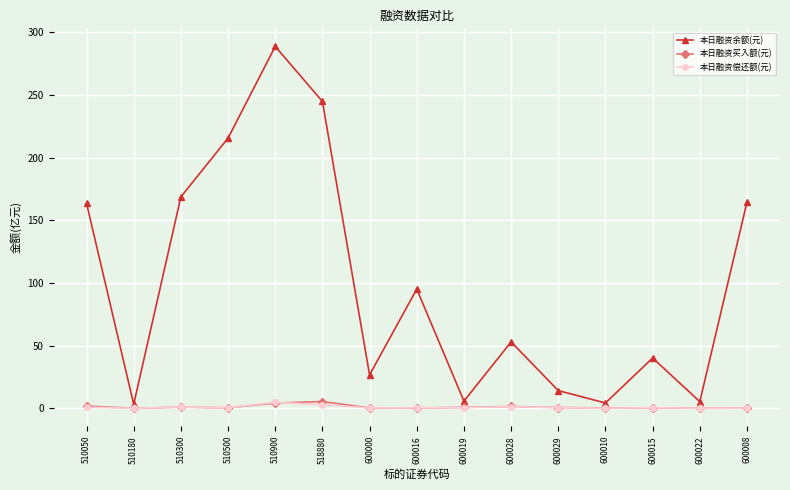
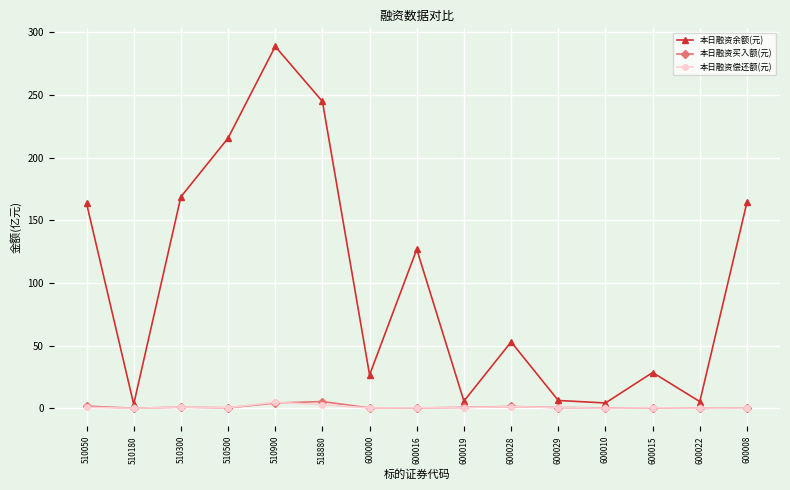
本日融资余额(元), 600016: 95 -> 127
本日融资余额(元), 600029: 14 -> 6
本日融资余额(元), 600015: 40 -> 29
